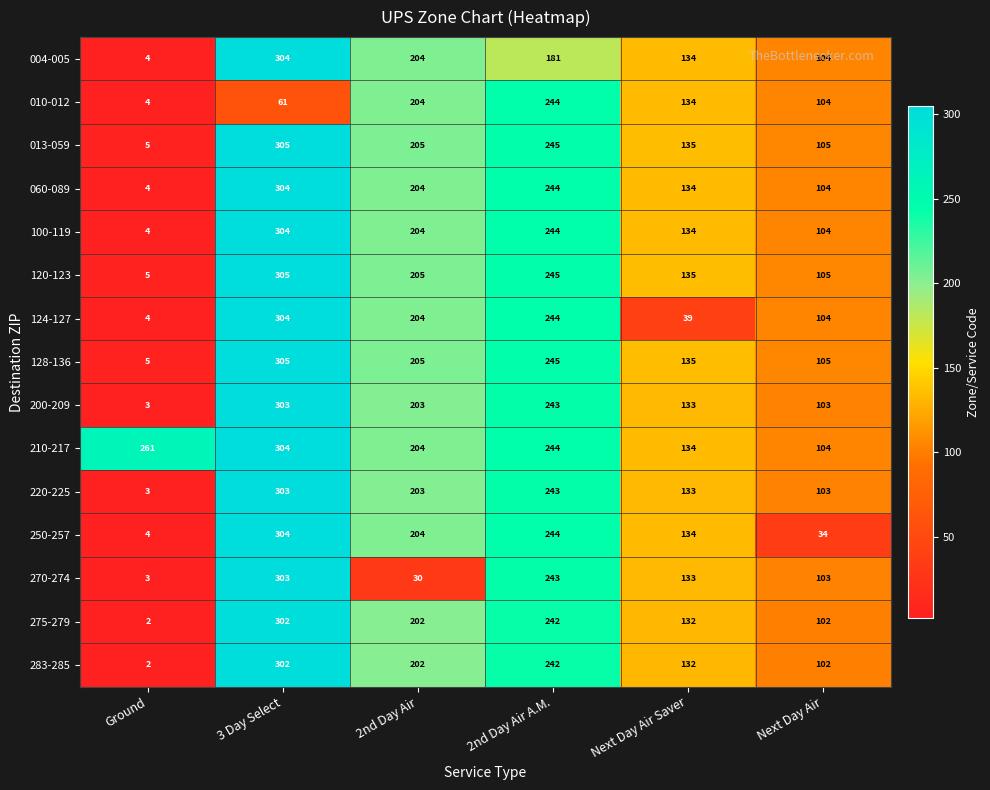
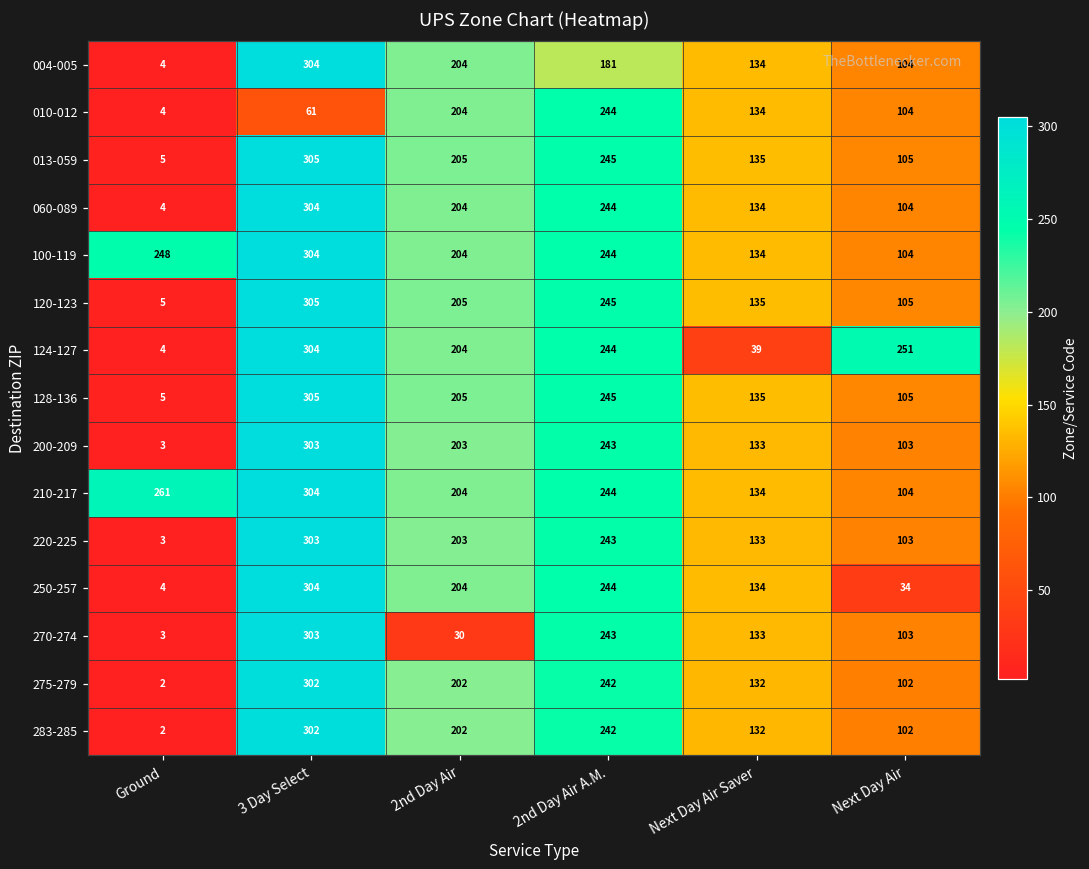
100-119, Ground: 4 -> 248
124-127, Next Day Air: 104 -> 251
